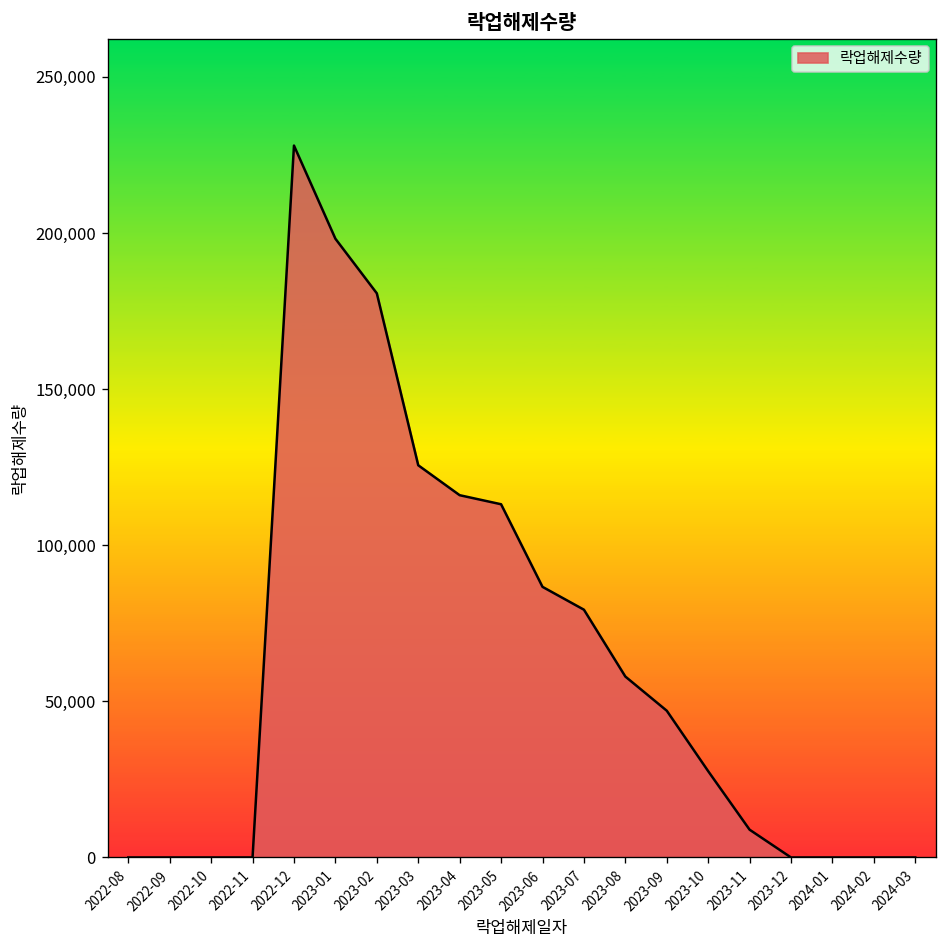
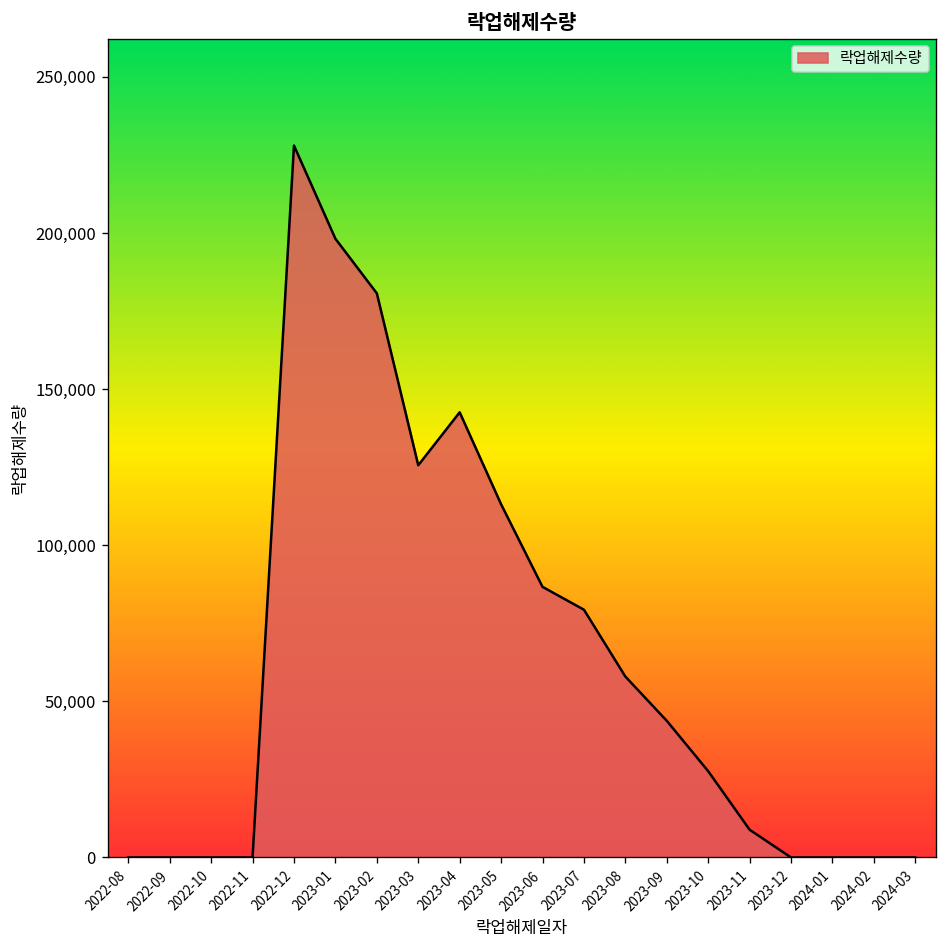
2023-04: 116,000 -> 143,000
2023-09: 47,000 -> 44,000
